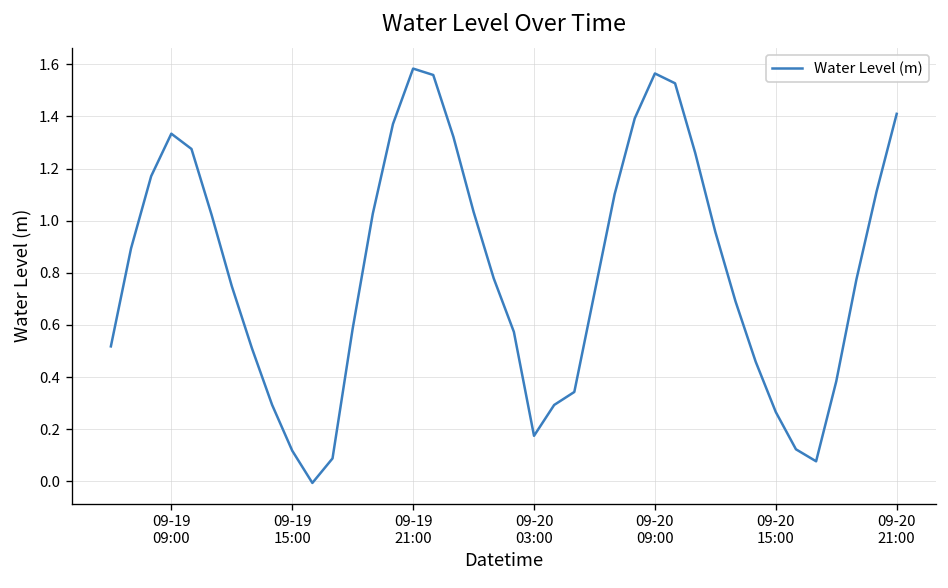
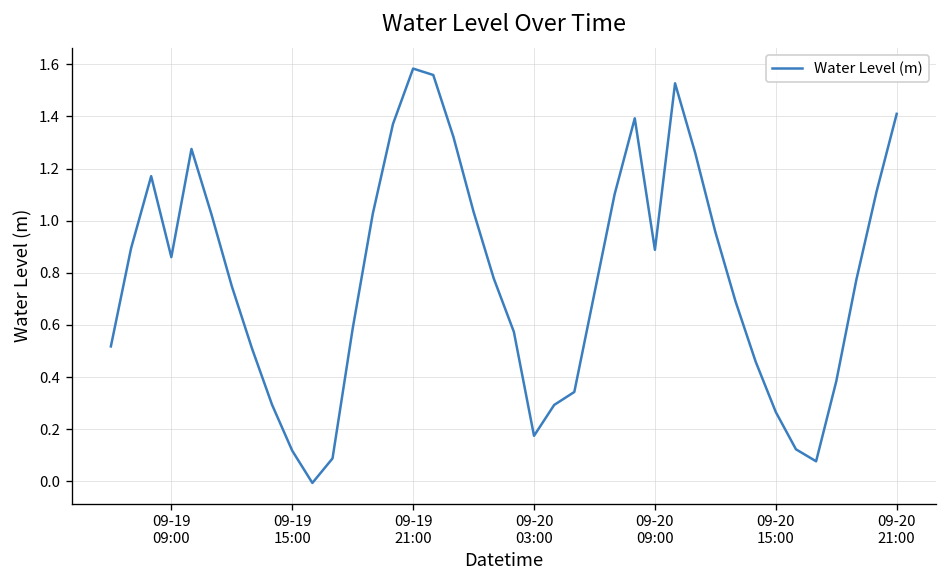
09-19 09:00: 1.33 -> 0.86
09-20 09:00: 1.56 -> 0.89
